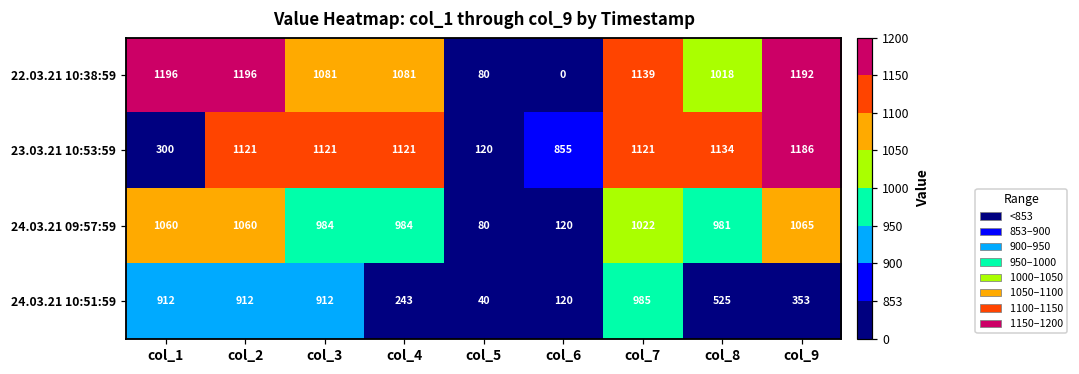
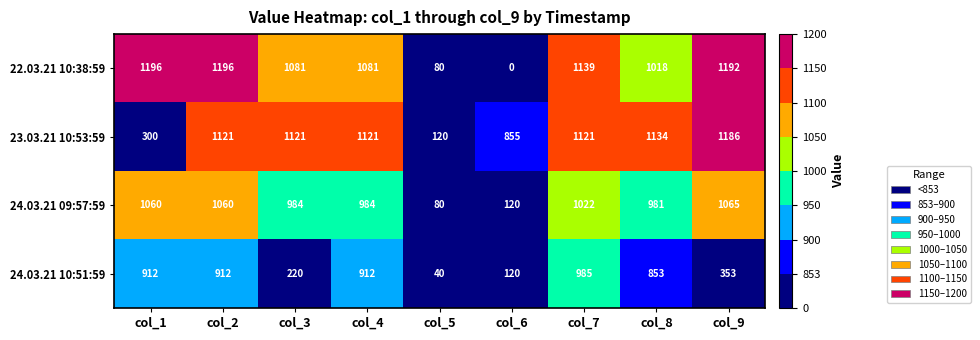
24.03.21 10:51:59, col_3: 912 -> 220
24.03.21 10:51:59, col_4: 243 -> 912
24.03.21 10:51:59, col_8: 525 -> 853
